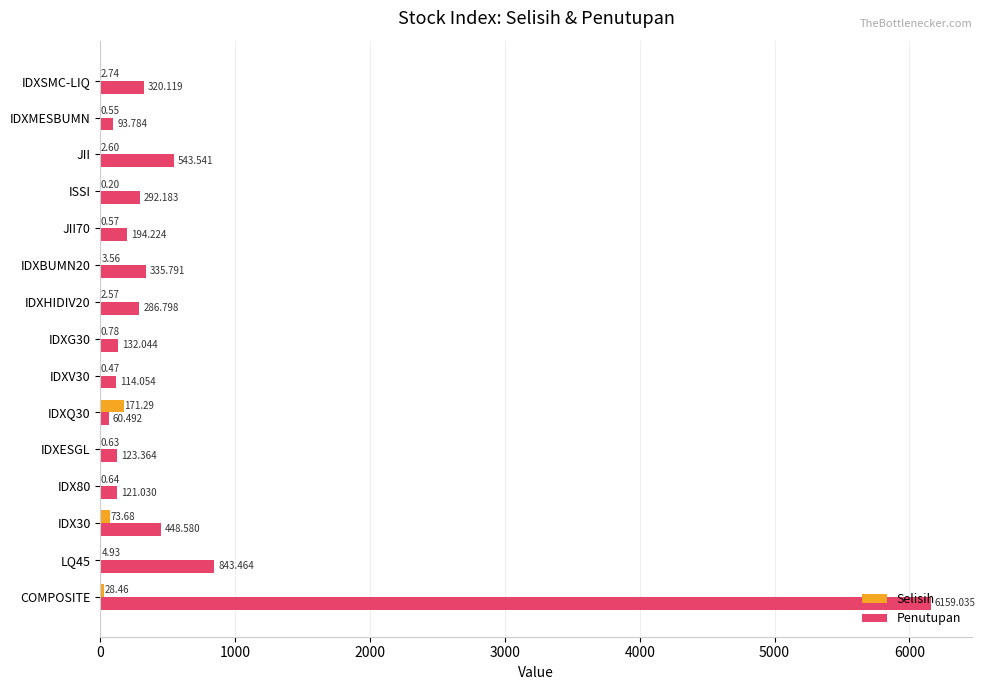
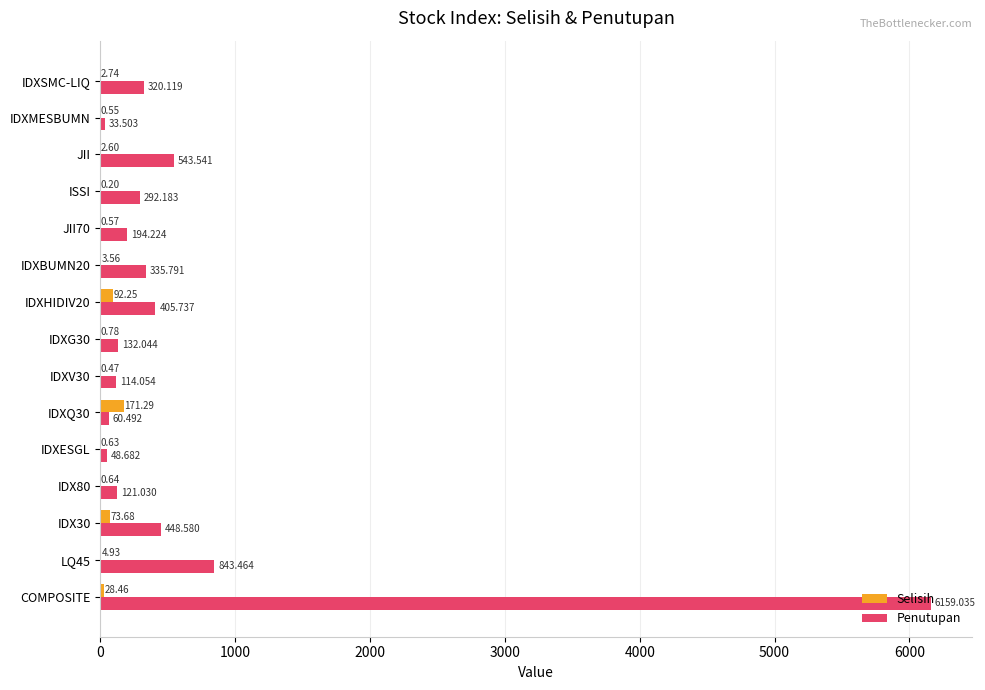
Penutupan, IDXMESBUMN: 93.784 -> 33.503
Selisih, IDXHIDIV20: 2.57 -> 92.25
Penutupan, IDXHIDIV20: 286.798 -> 405.737
Penutupan, IDXESGL: 123.364 -> 48.682
